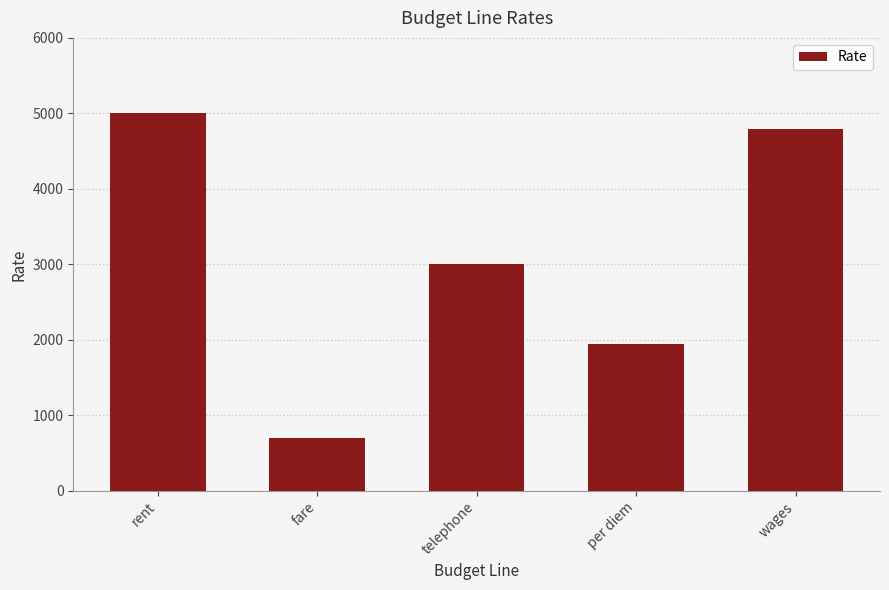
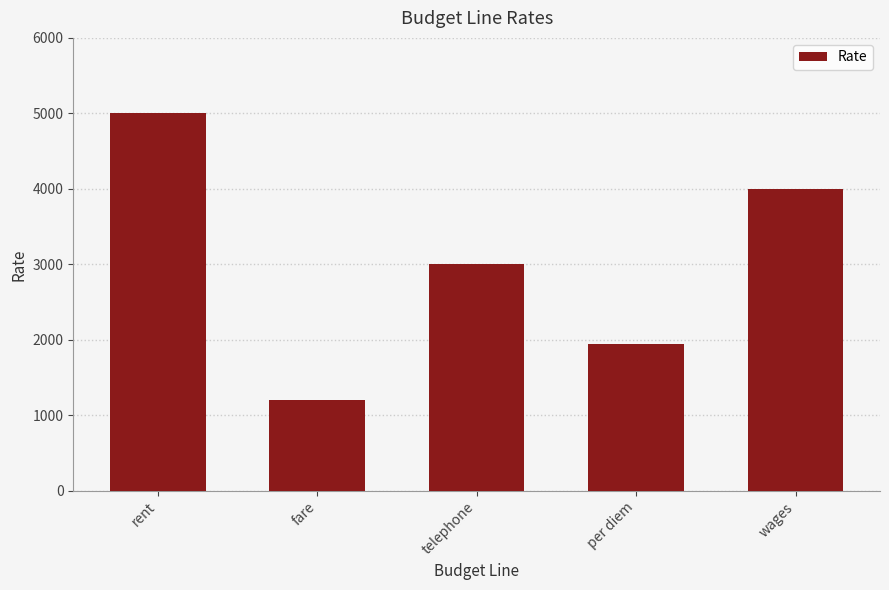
fare: 700 -> 1200
wages: 4800 -> 4000
